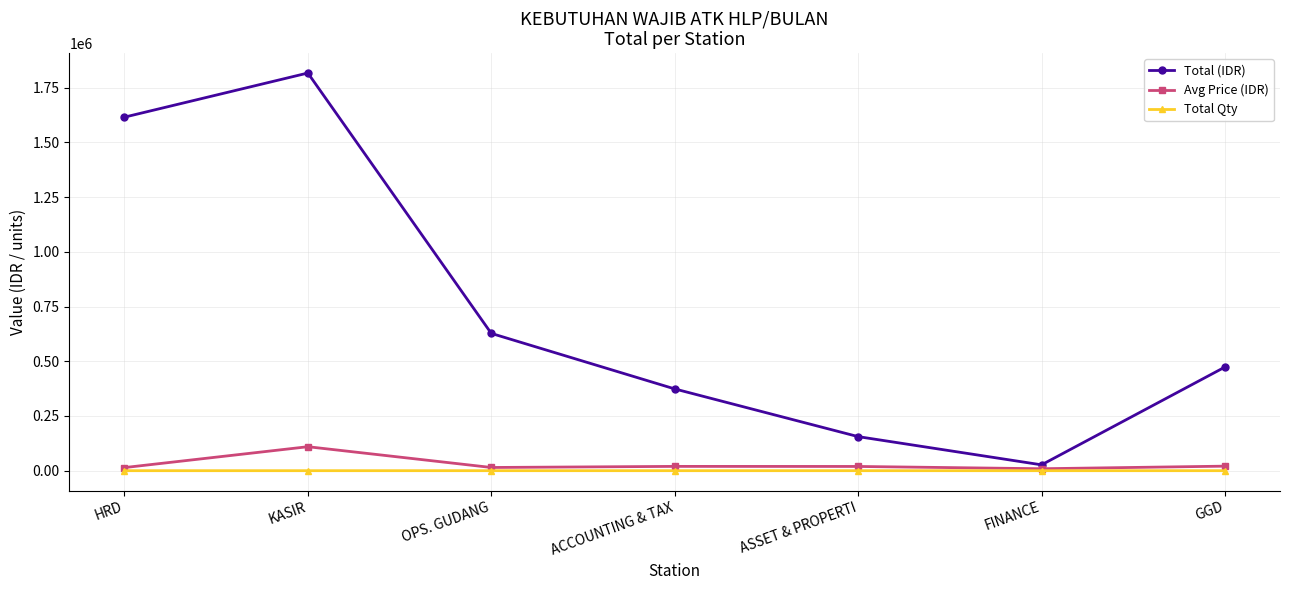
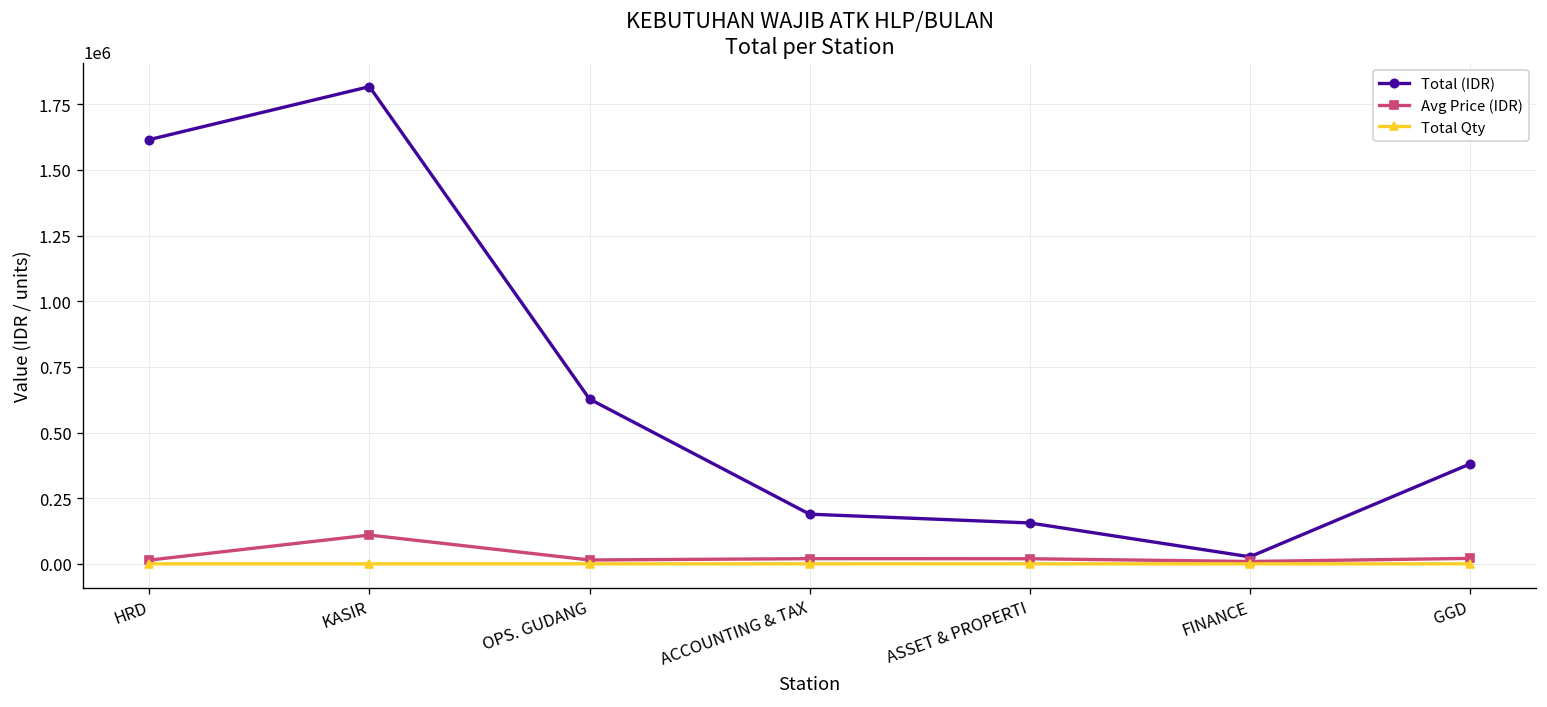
Total (IDR), ACCOUNTING & TAX: 370000 -> 190000
Total (IDR), GGD: 470000 -> 380000
